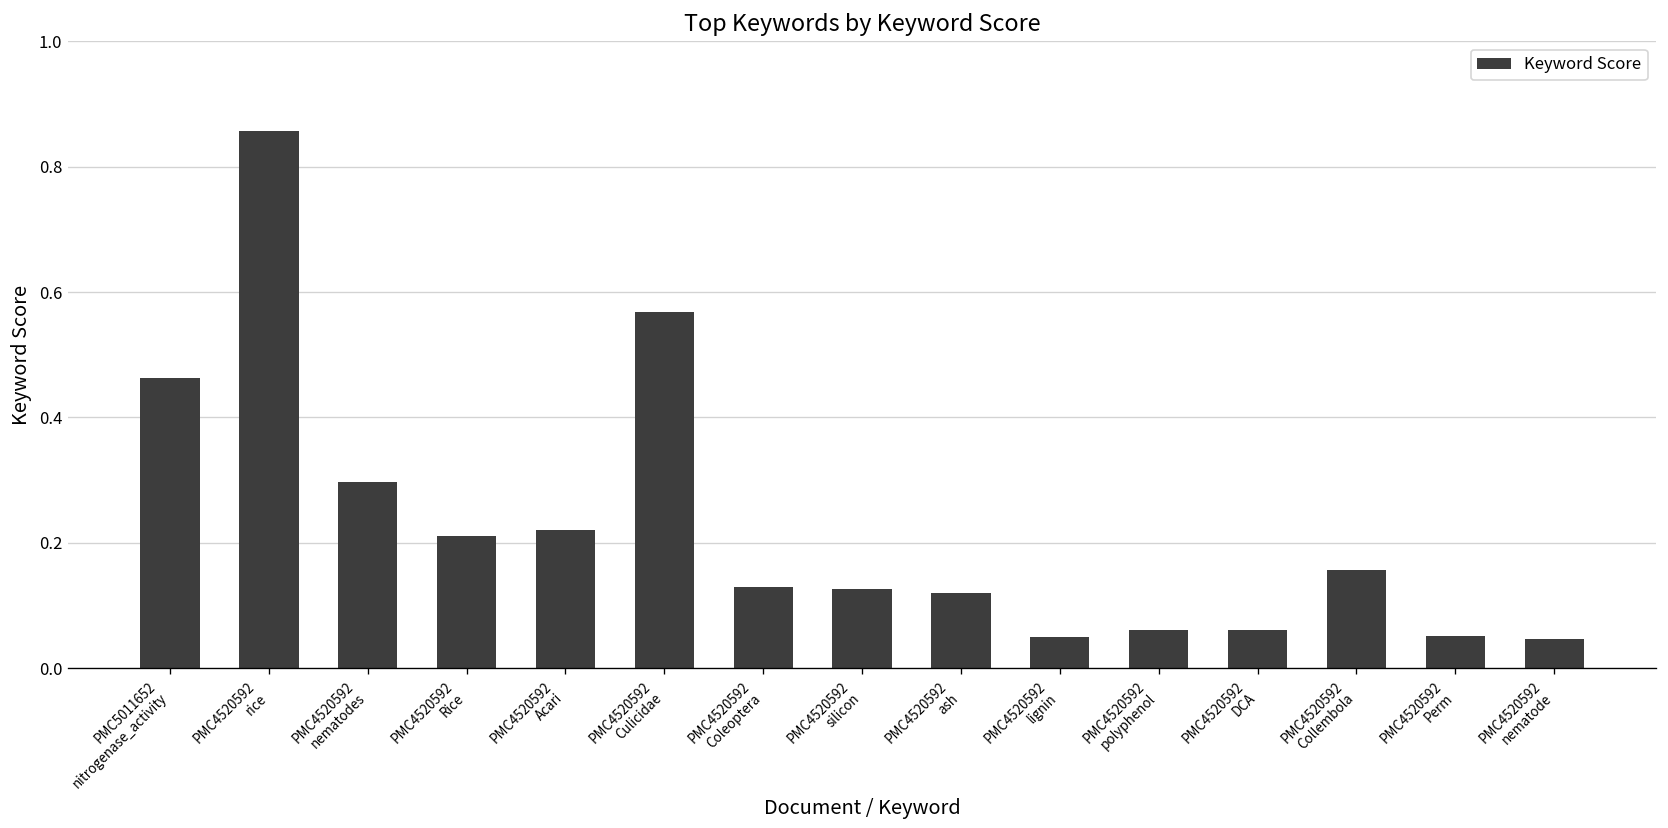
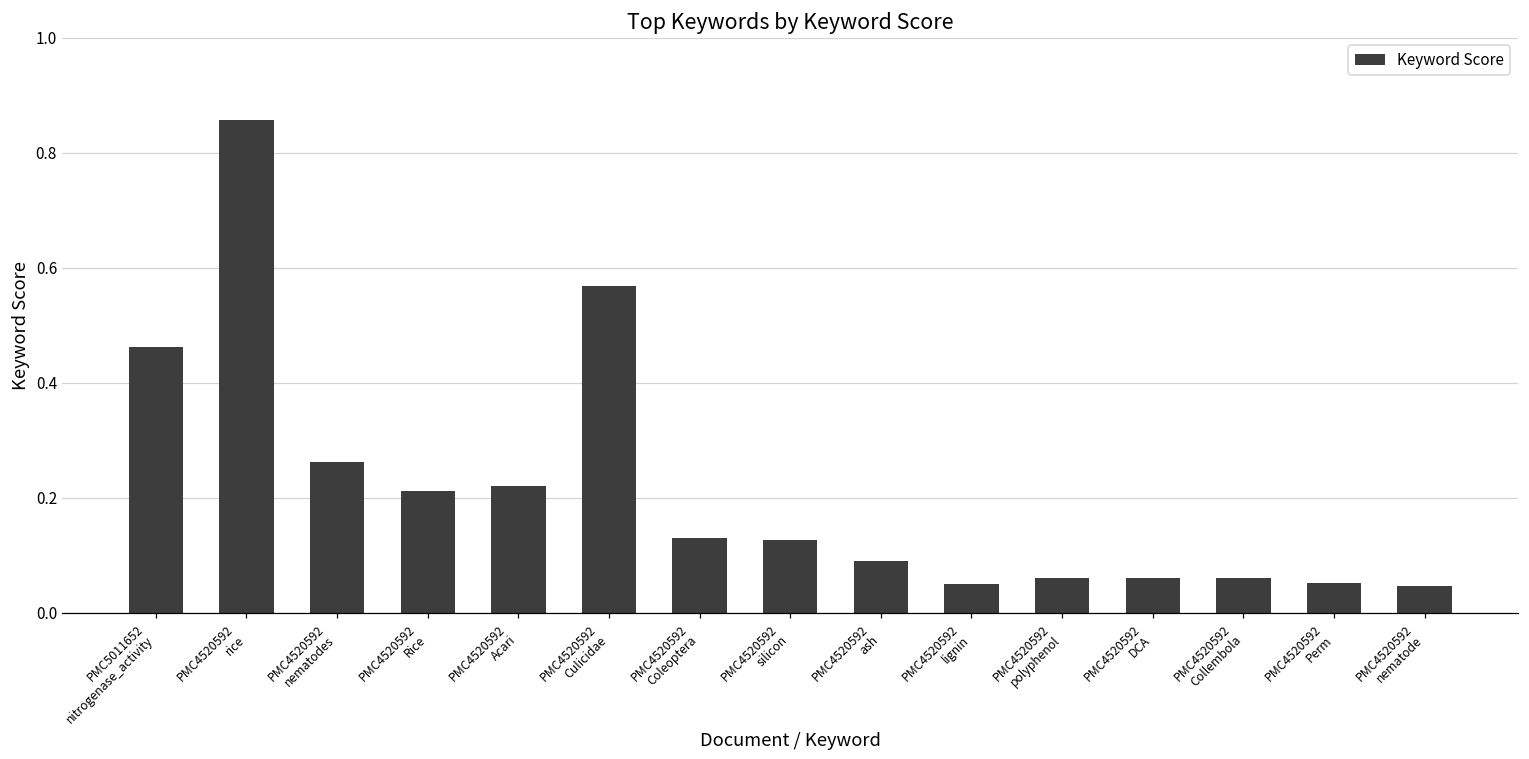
PMC4520592 nematodes: 0.30 -> 0.26
PMC4520592 ash: 0.12 -> 0.09
PMC4520592 Collembola: 0.16 -> 0.06
